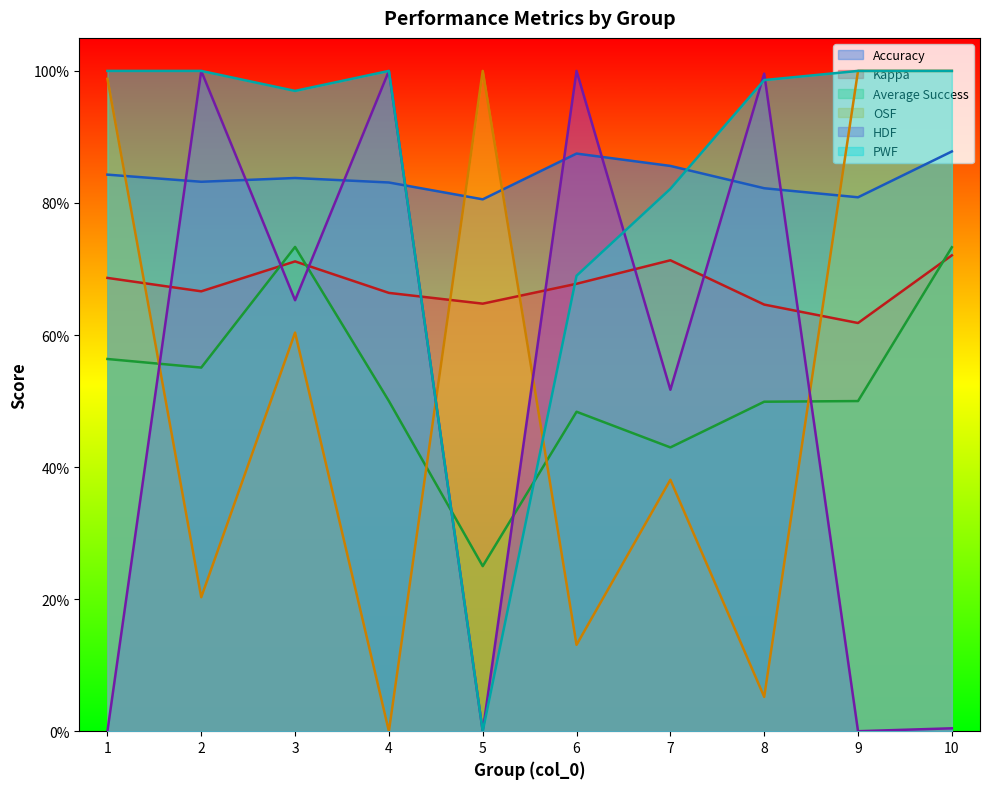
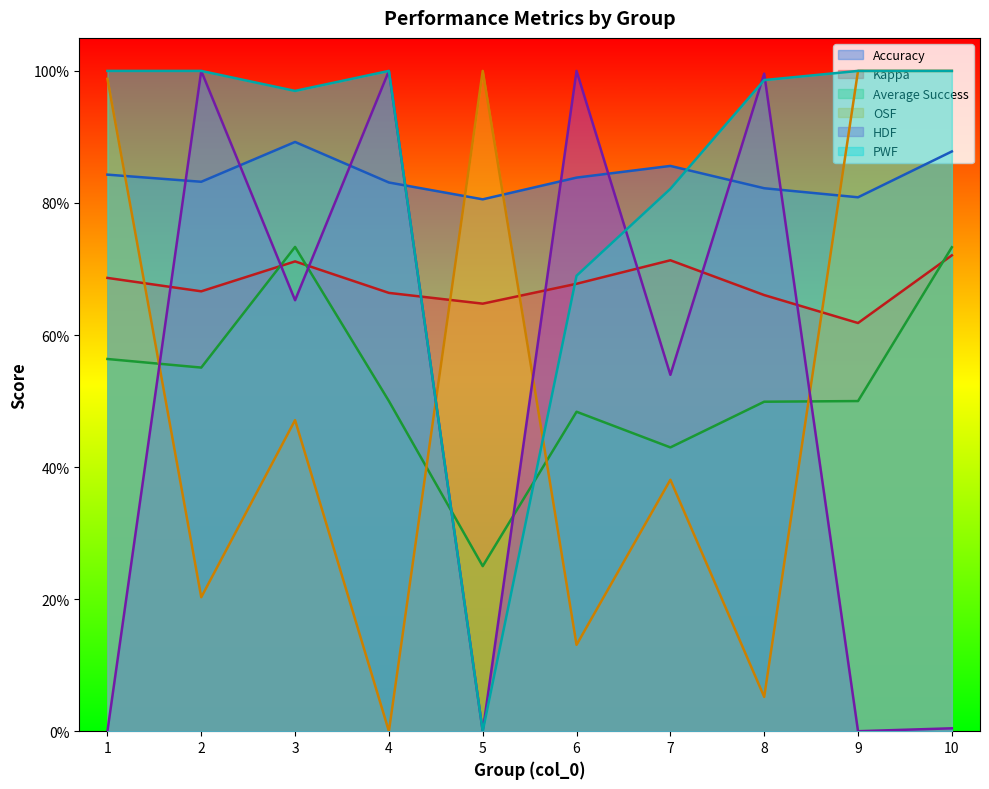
Accuracy, 3: 84% -> 89%
OSF, 3: 60% -> 47%
Accuracy, 6: 87% -> 84%
HDF, 7: 52% -> 54%
Kappa, 8: 65% -> 66%
